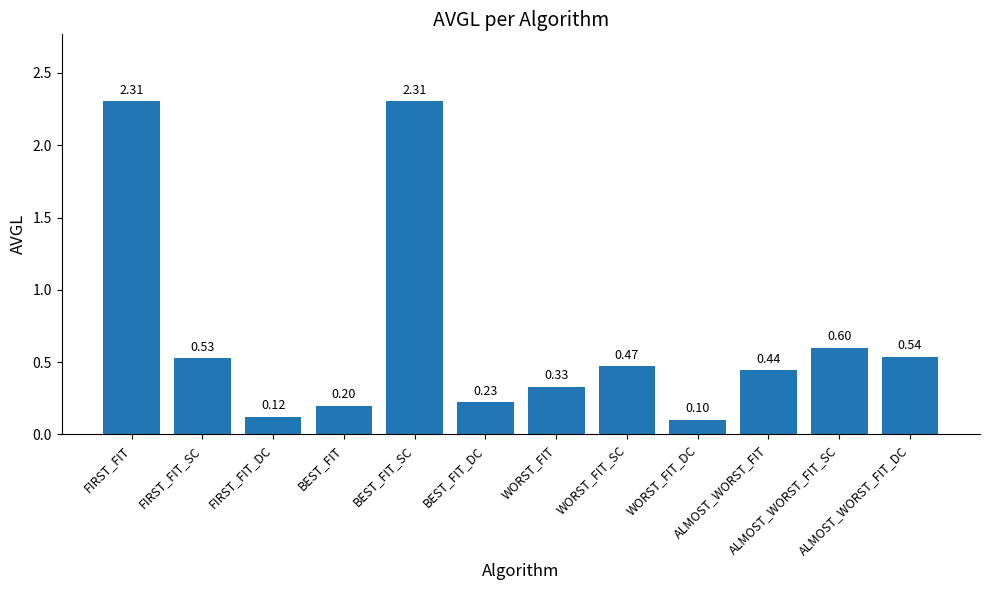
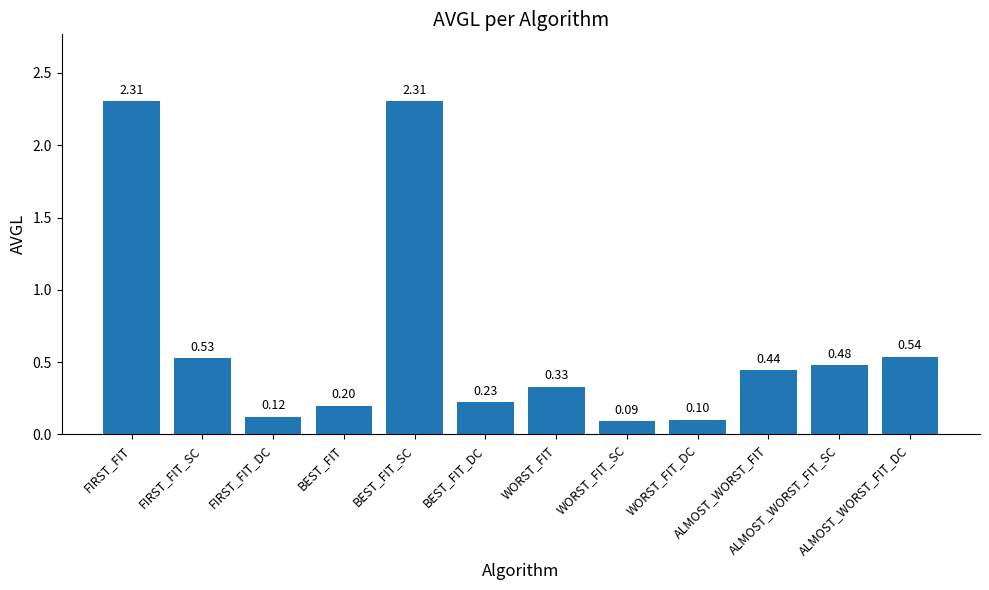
WORST_FIT_SC: 0.47 -> 0.09
ALMOST_WORST_FIT_SC: 0.60 -> 0.48
